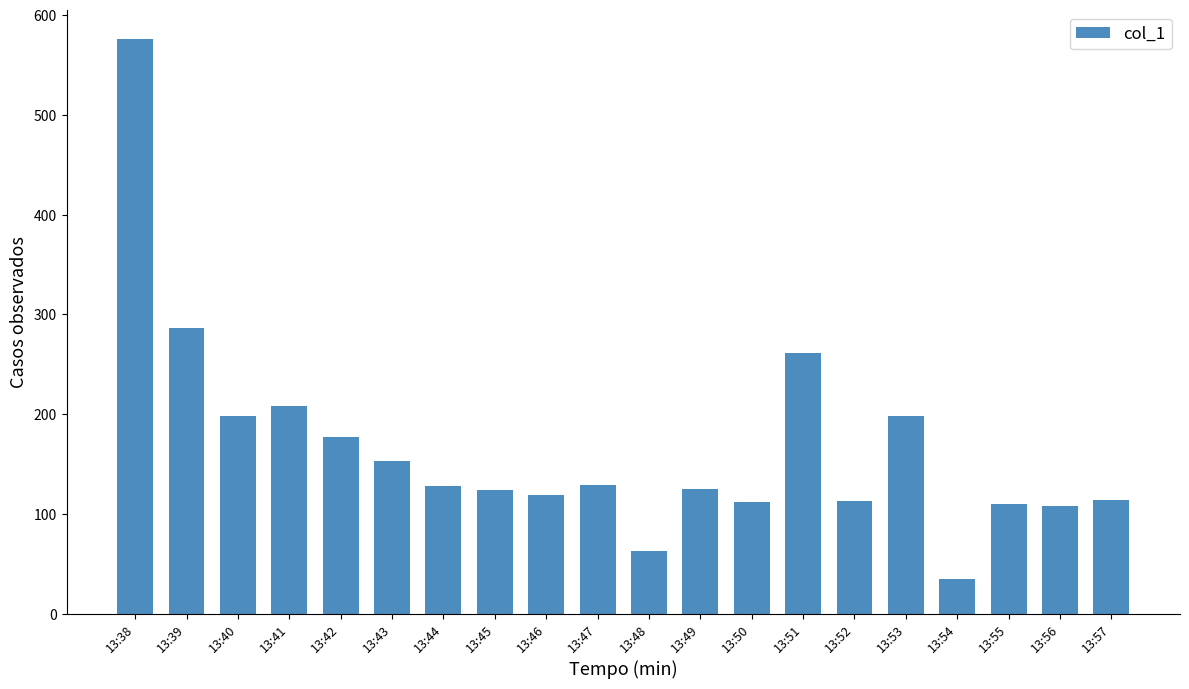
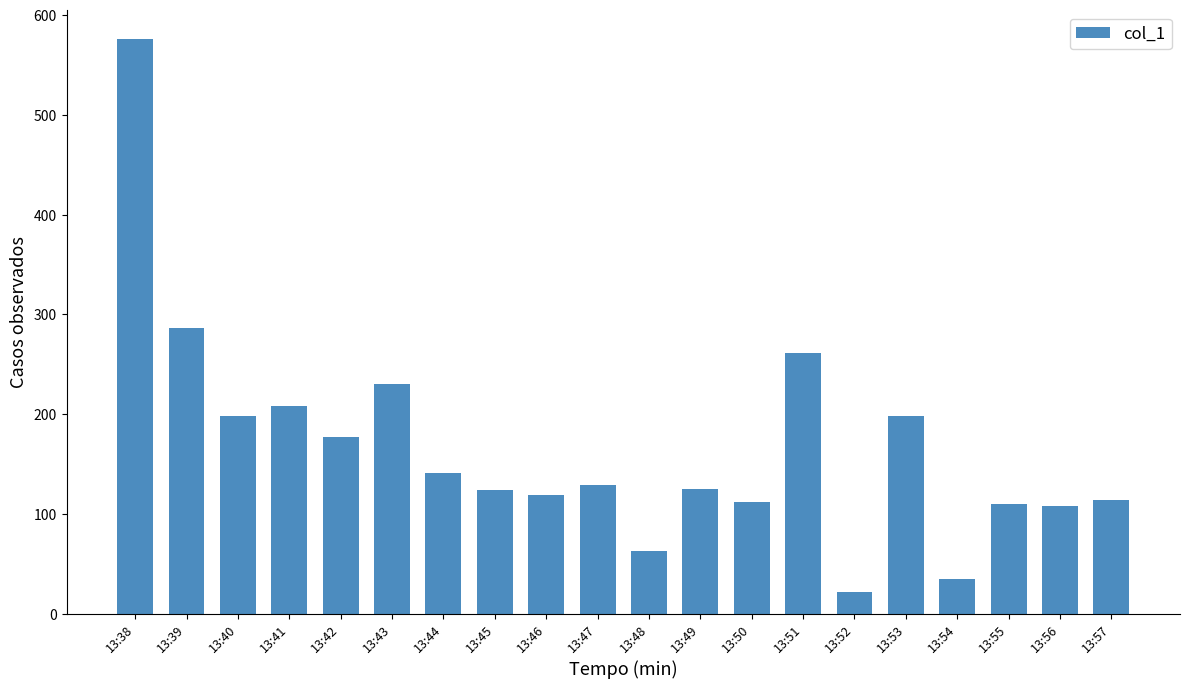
13:43: 150 -> 230
13:44: 130 -> 140
13:52: 110 -> 20
